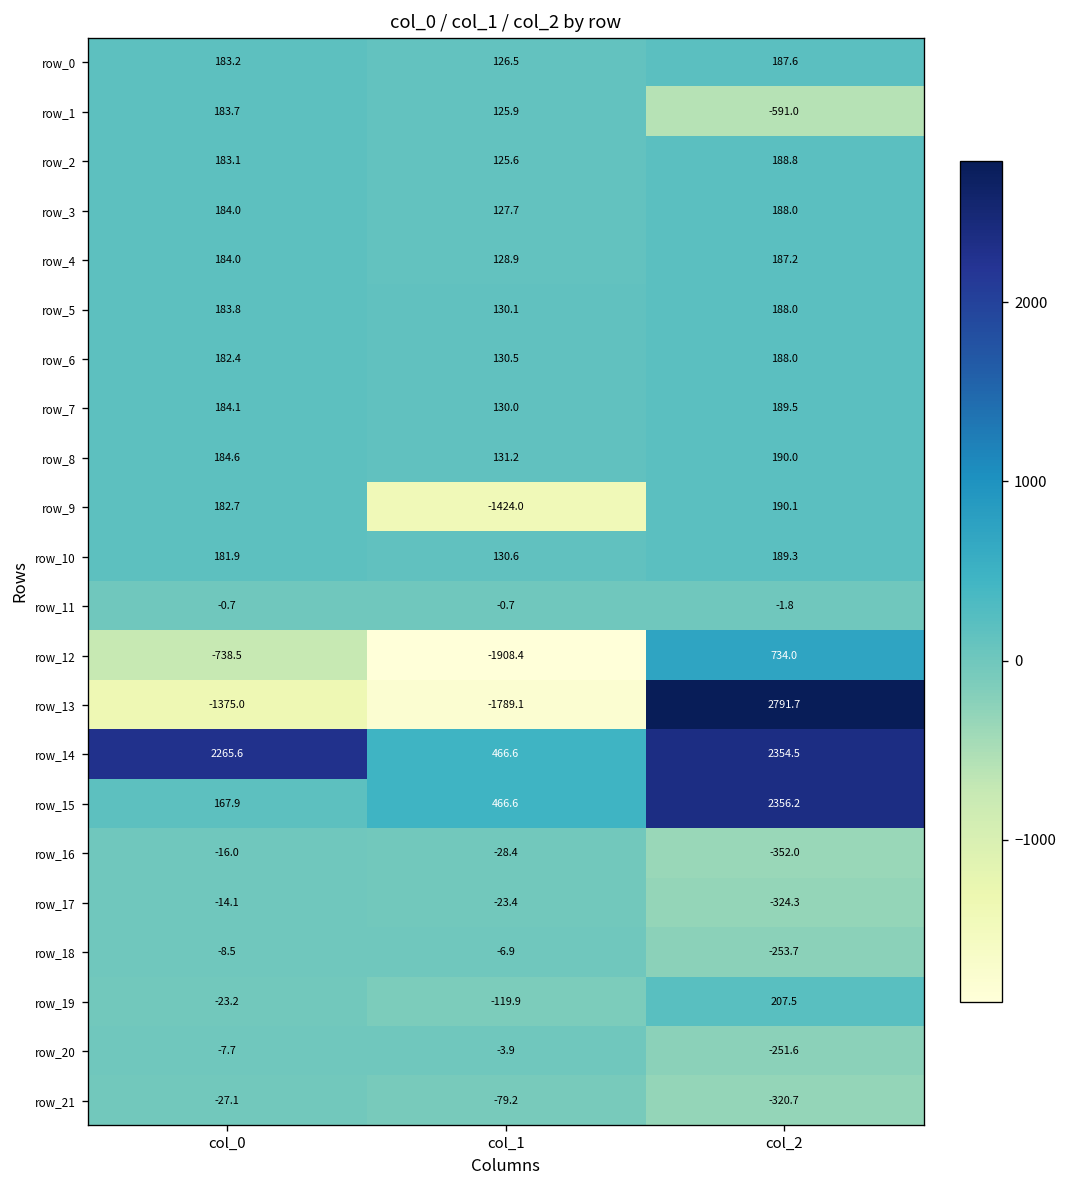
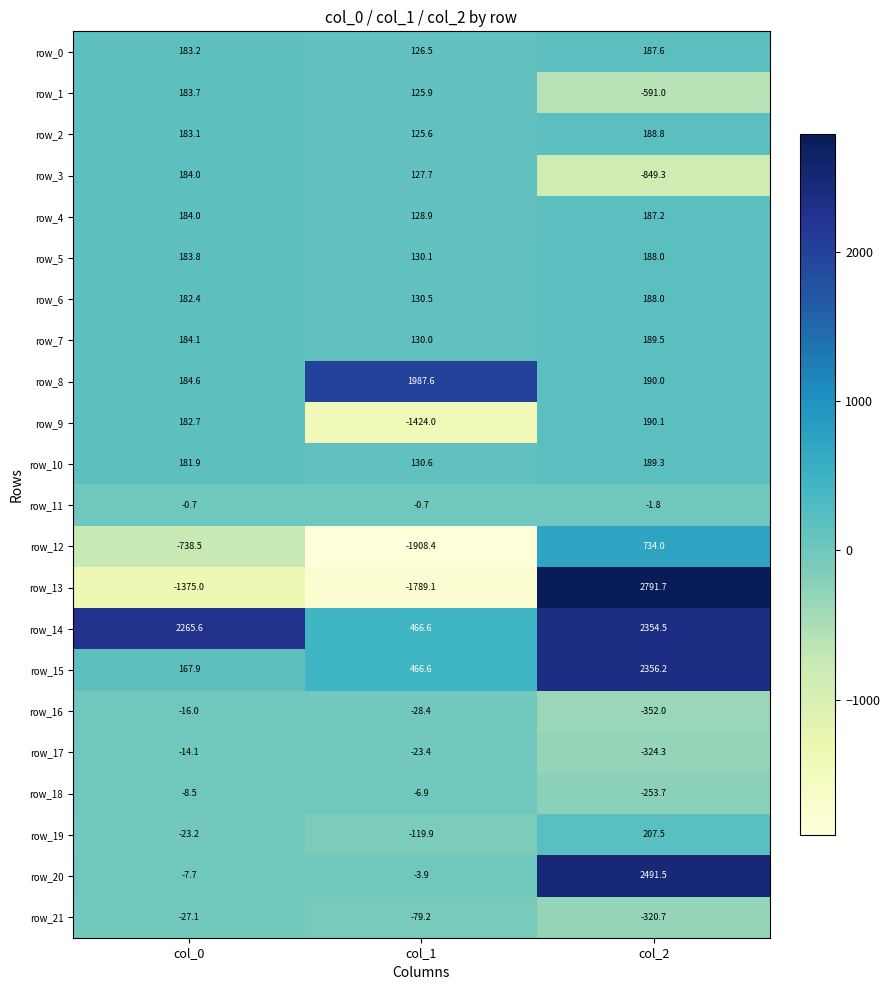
row_3, col_2: 188.0 -> -849.3
row_8, col_1: 131.2 -> 1987.6
row_20, col_2: -251.6 -> 2491.5
